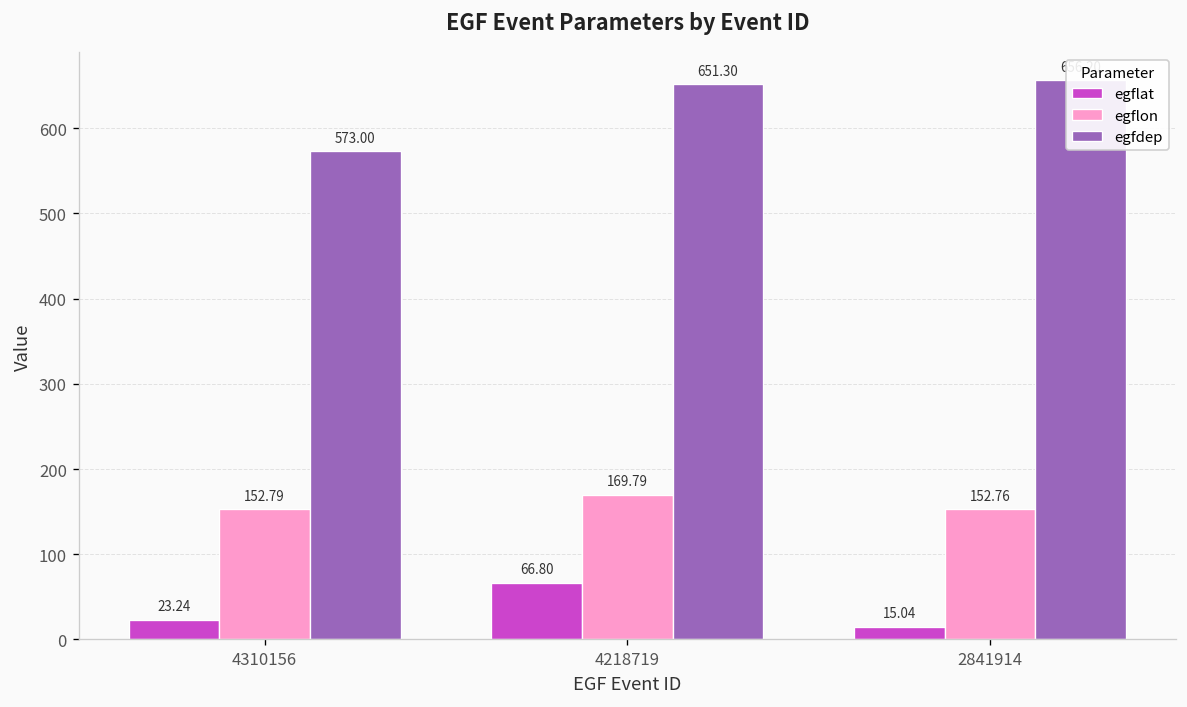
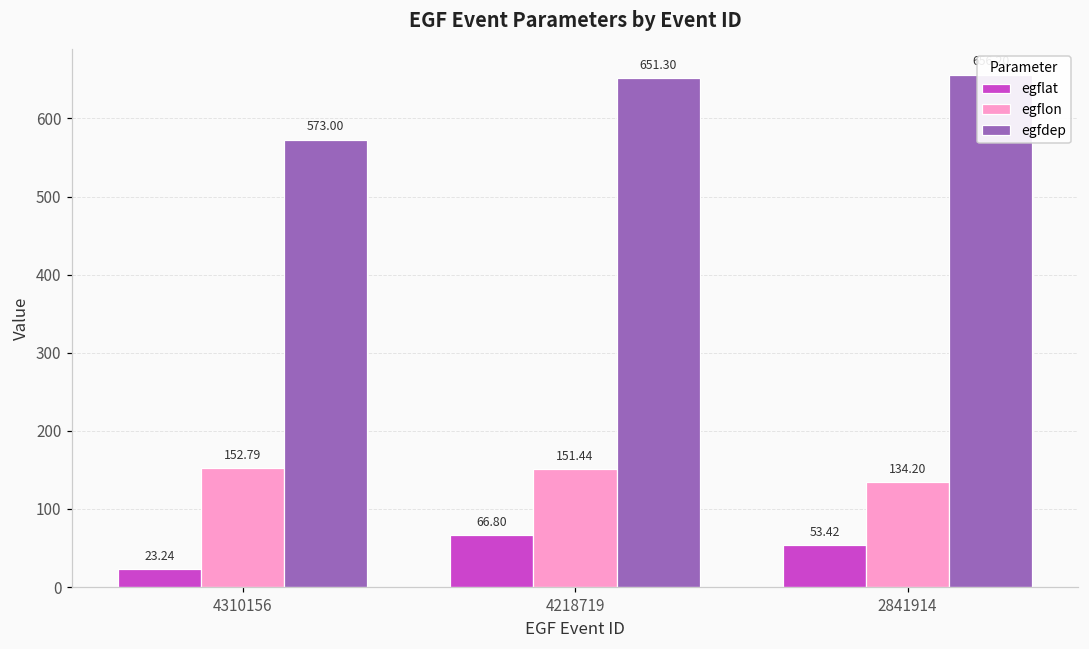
egflon, 4218719: 169.79 -> 151.44
egflat, 2841914: 15.04 -> 53.42
egflon, 2841914: 152.76 -> 134.20
